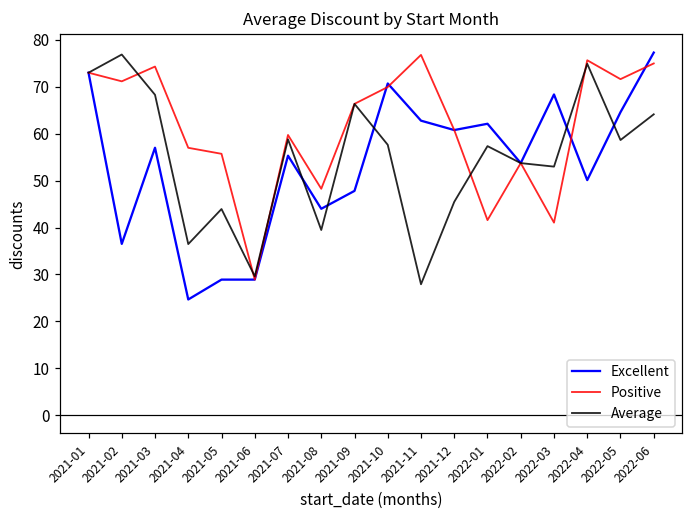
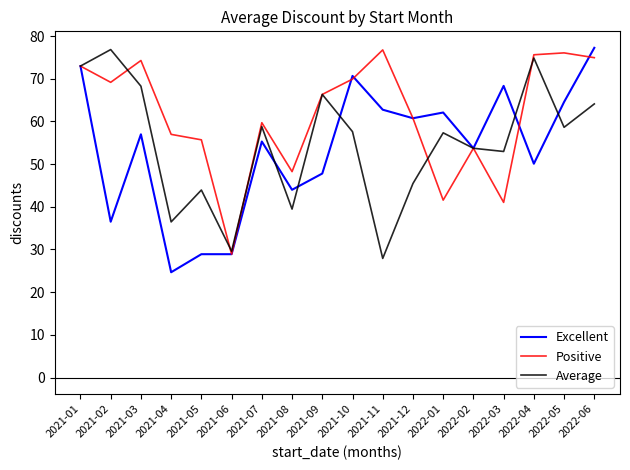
Positive, 2021-02: 71 -> 69
Positive, 2022-05: 72 -> 76
